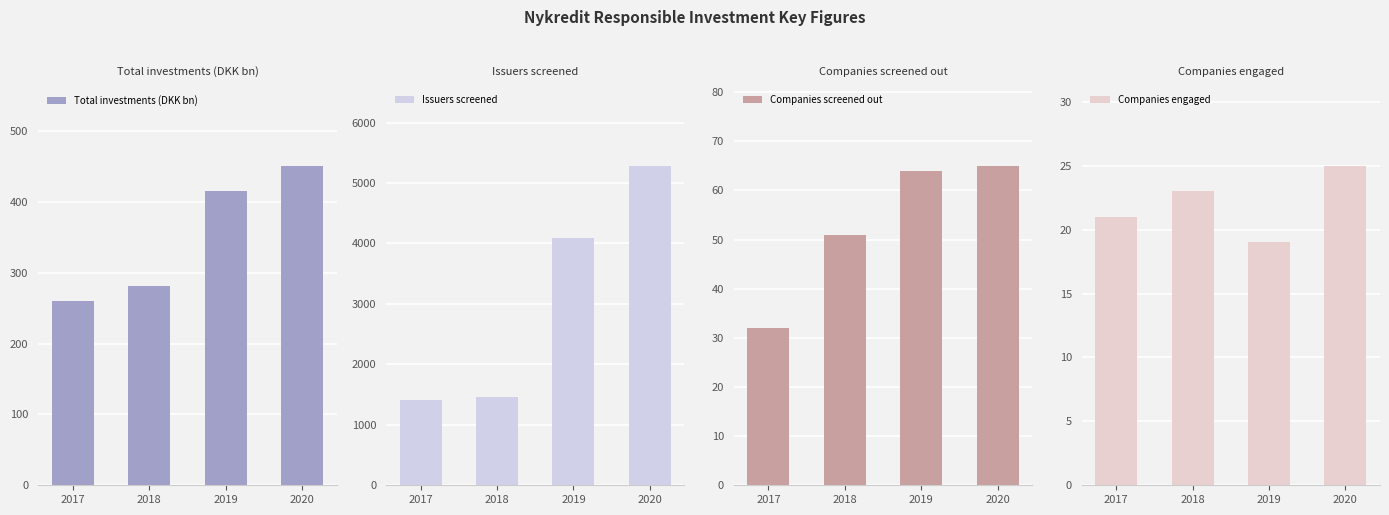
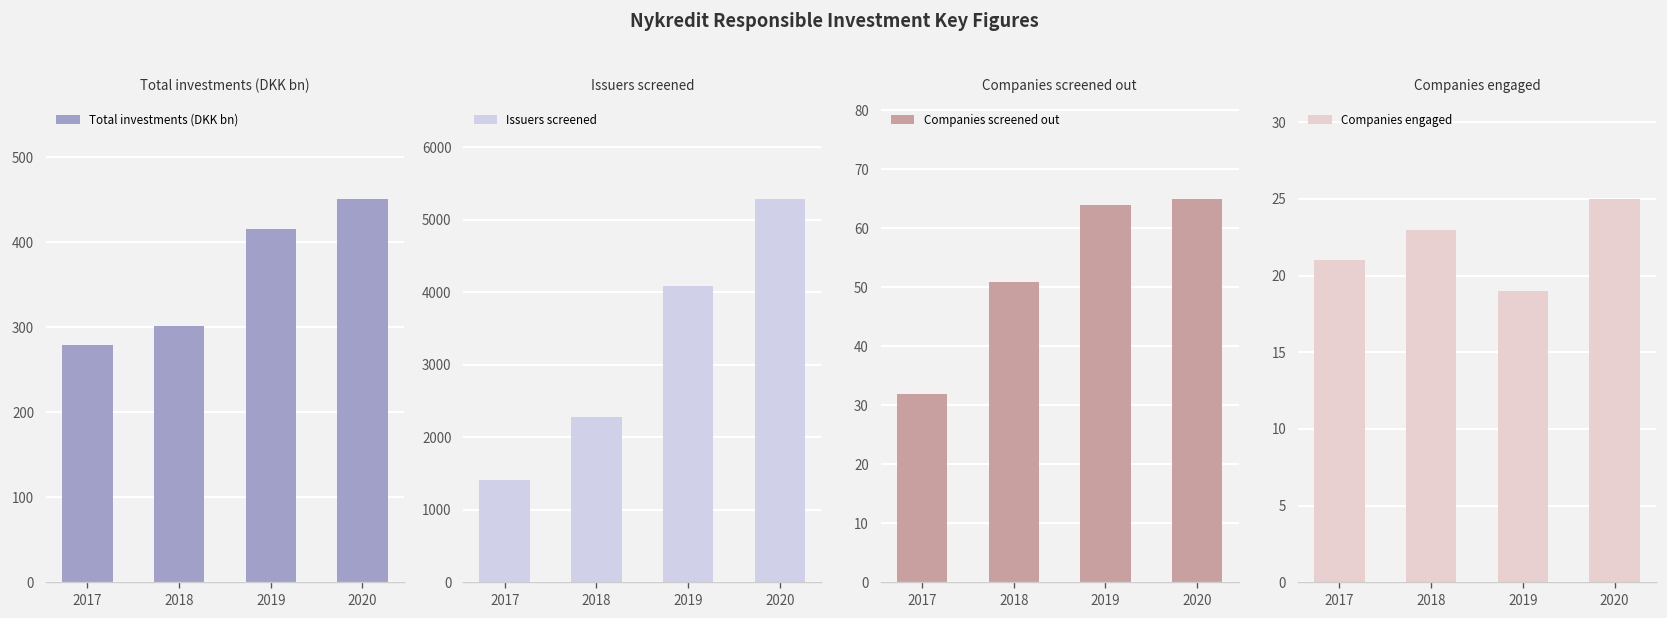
Total investments (DKK bn), 2017: 260 -> 280
Total investments (DKK bn), 2018: 280 -> 300
Issuers screened, 2018: 1500 -> 2300
